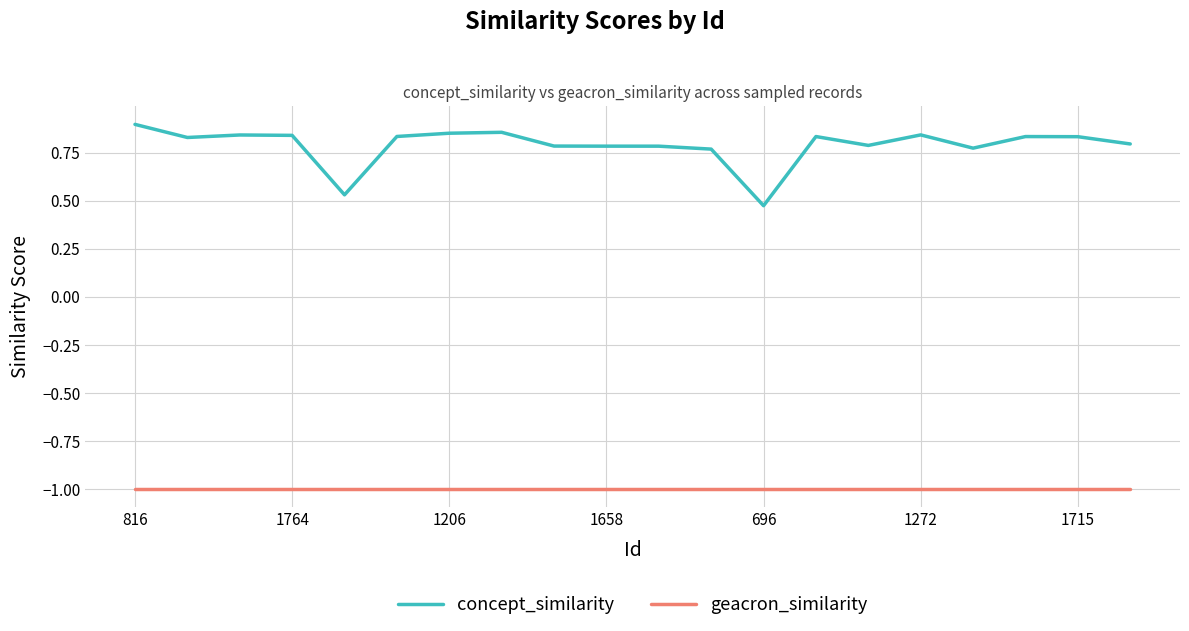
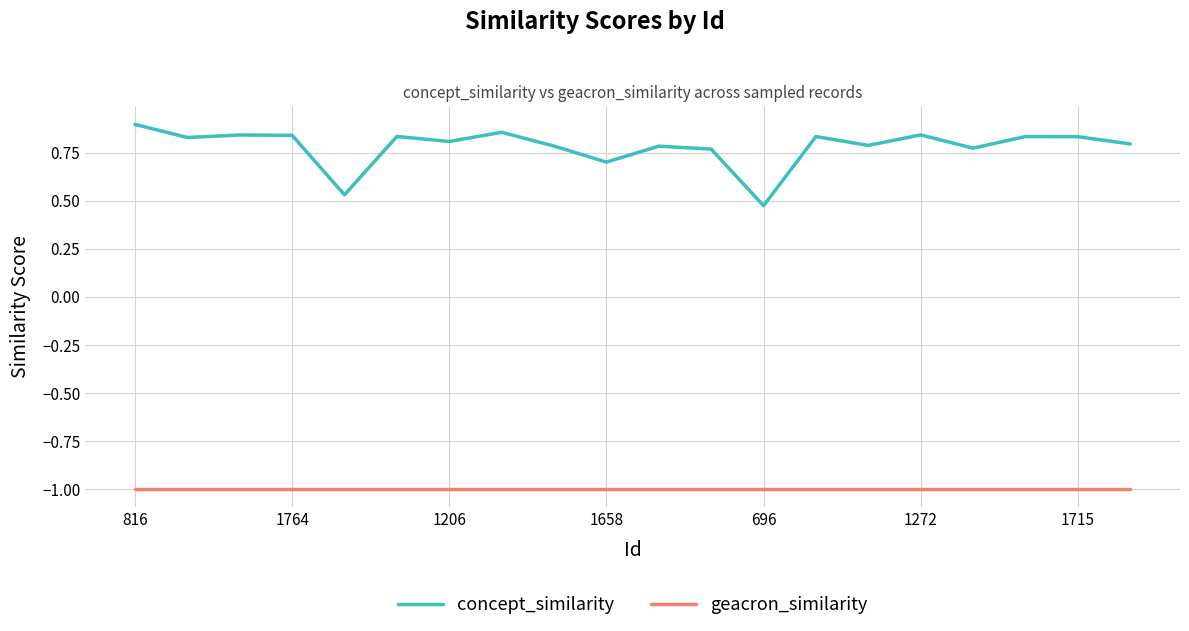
concept_similarity, 1206: 0.85 -> 0.81
concept_similarity, 1658: 0.78 -> 0.70
